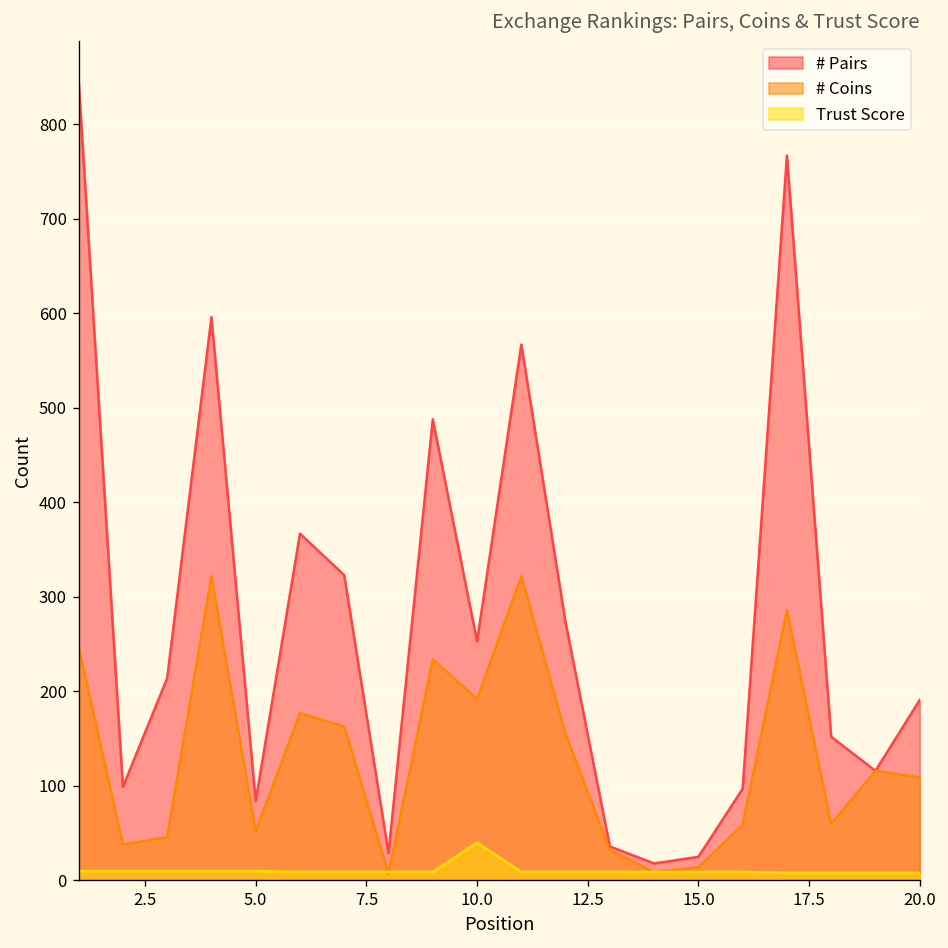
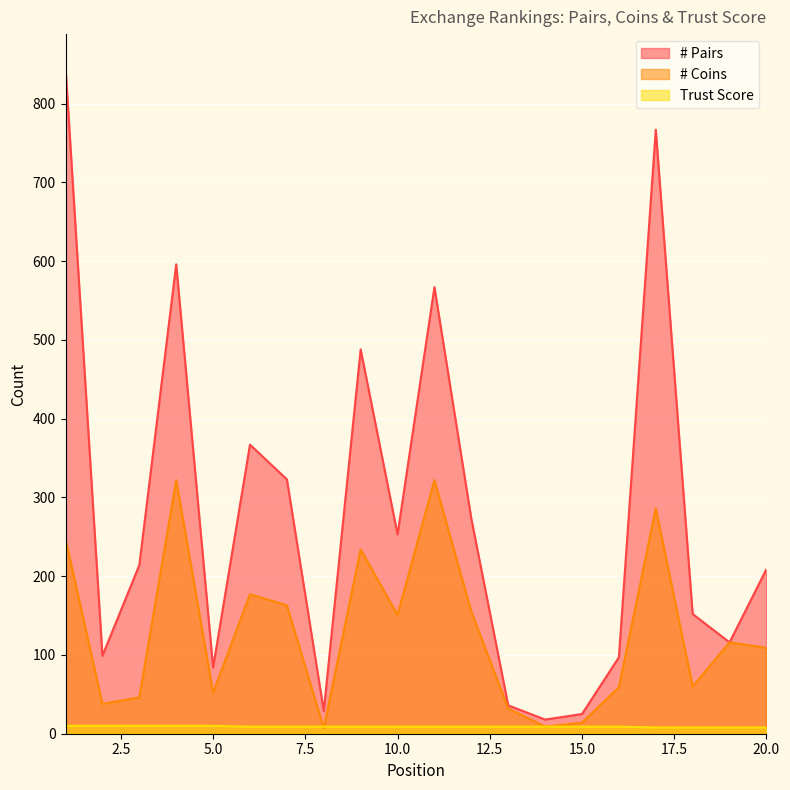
# Coins, 10.0: 190 -> 150
Trust Score, 10.0: 40 -> 10
# Pairs, 20.0: 190 -> 210
